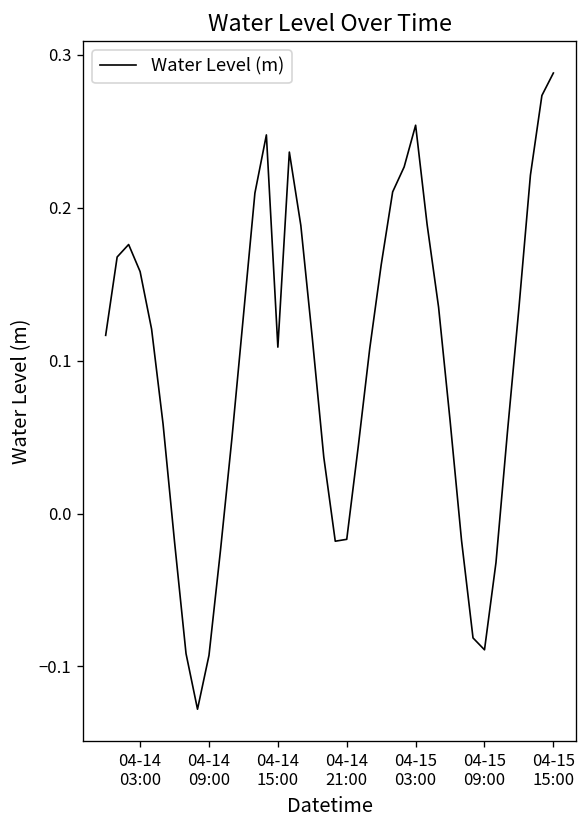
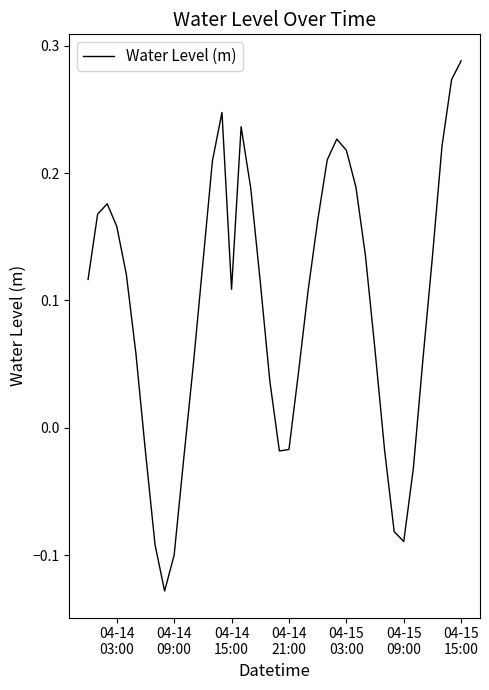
04-14 09:00: -0.093 -> -0.100
04-15 03:00: 0.254 -> 0.218
